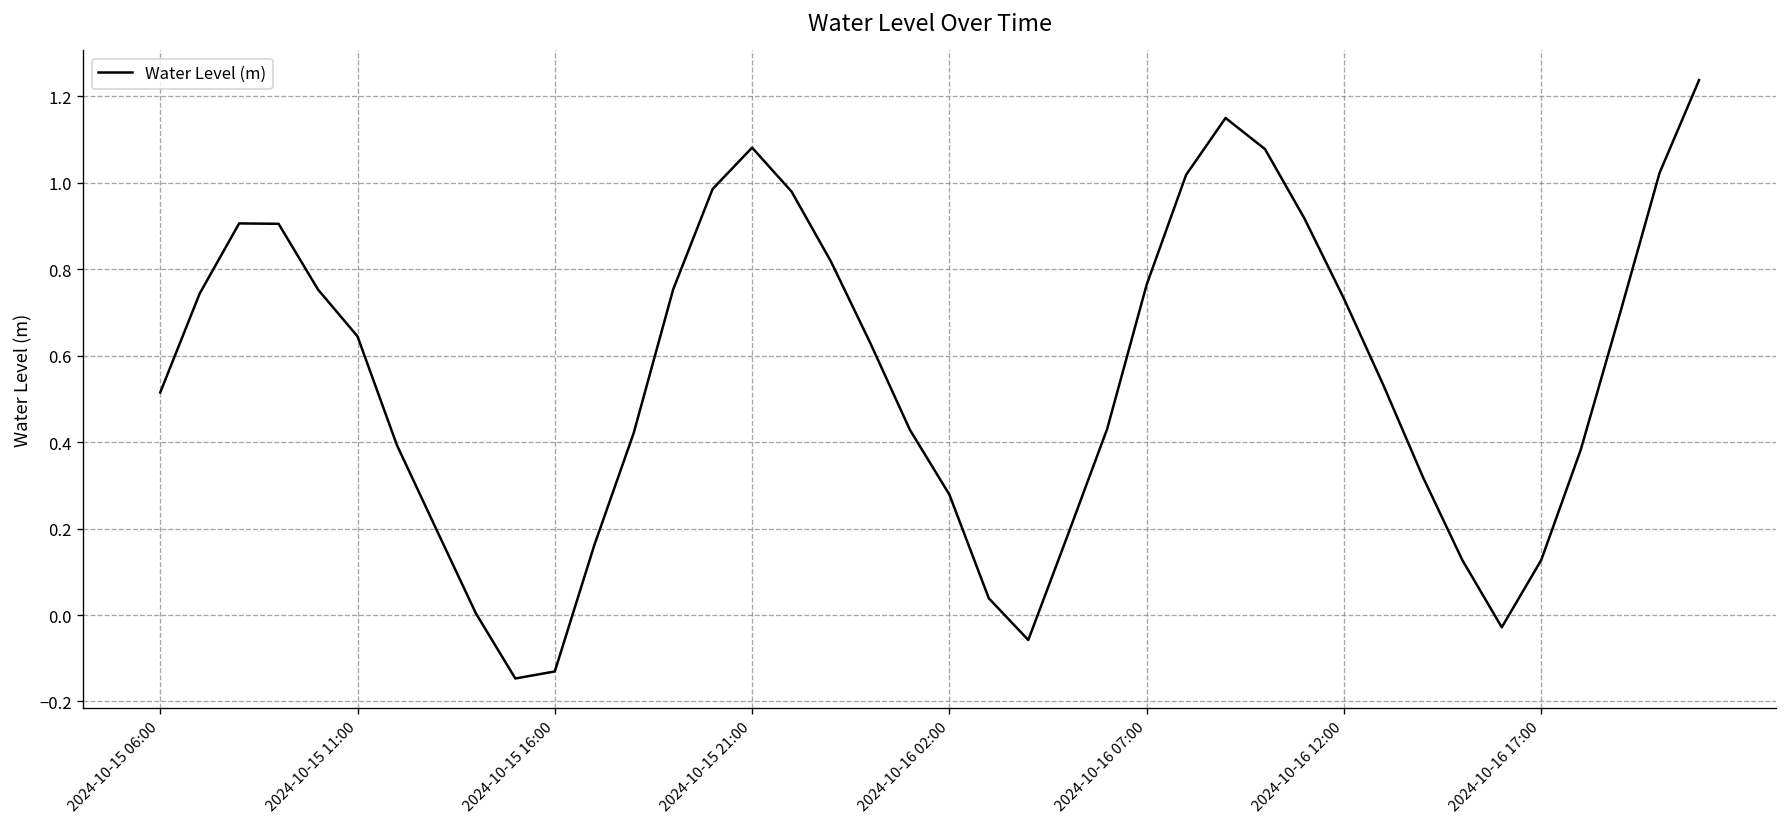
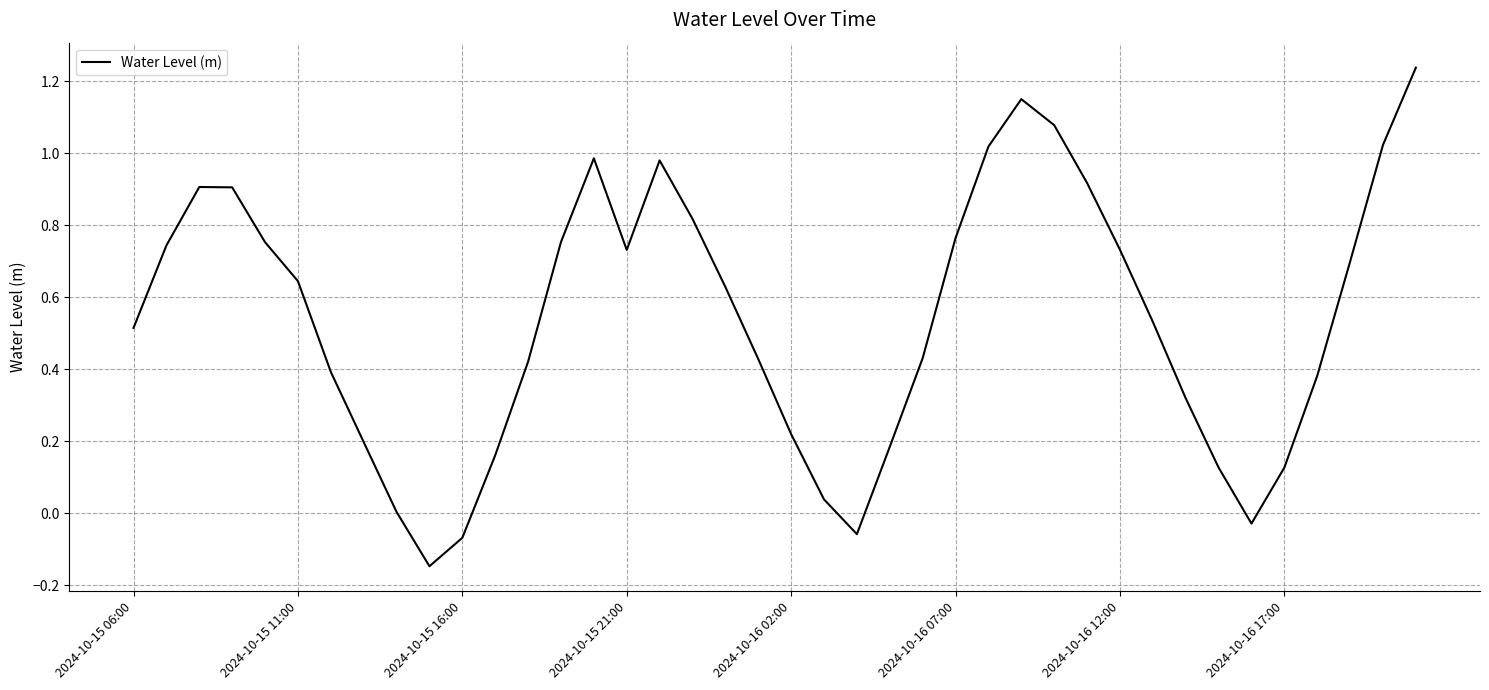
2024-10-15 16:00: -0.13 -> -0.07
2024-10-15 21:00: 1.08 -> 0.73
2024-10-16 02:00: 0.28 -> 0.22
